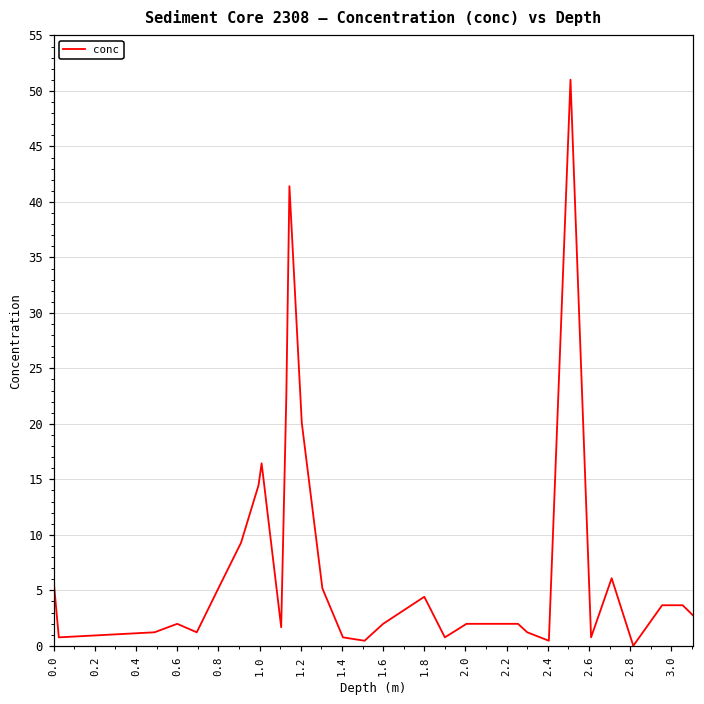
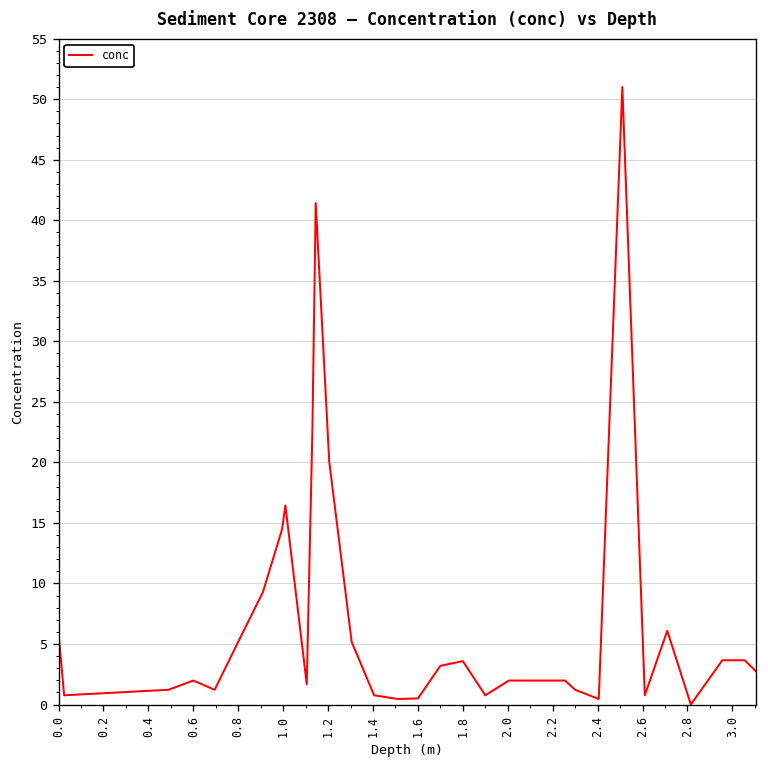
1.6: 2.0 -> 0.5
1.8: 4.4 -> 3.6
